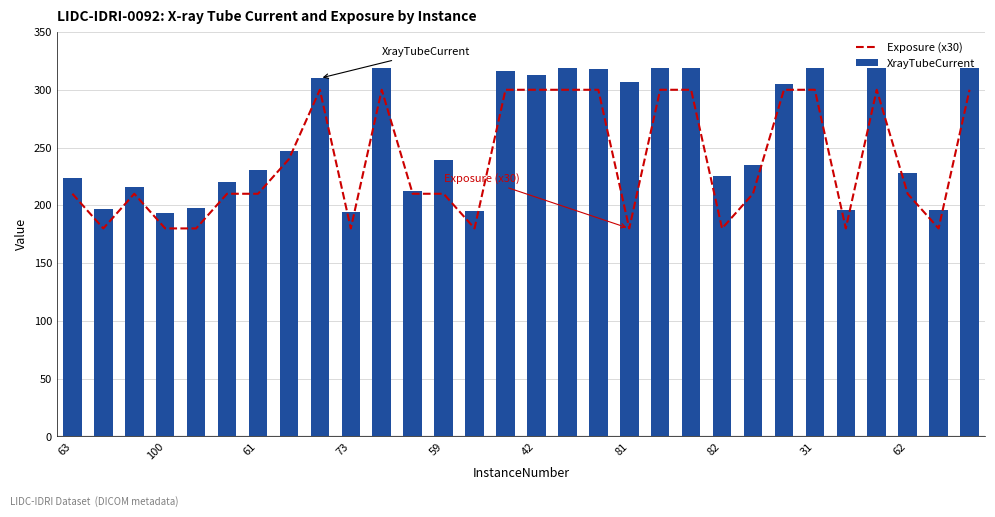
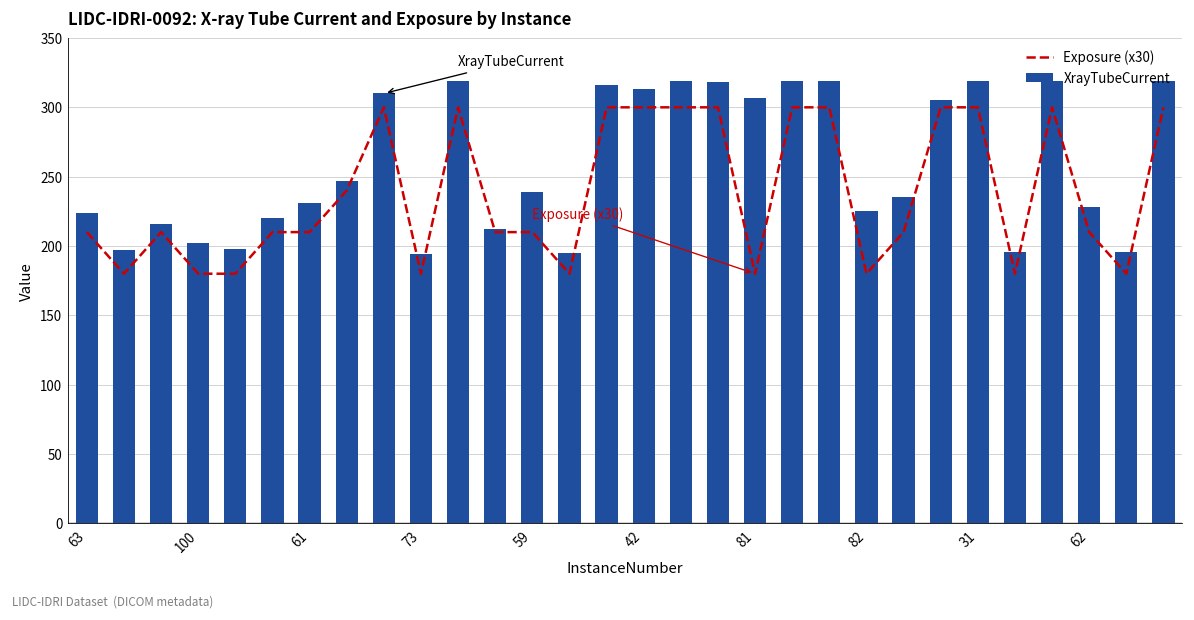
XrayTubeCurrent, 100: 193 -> 202
